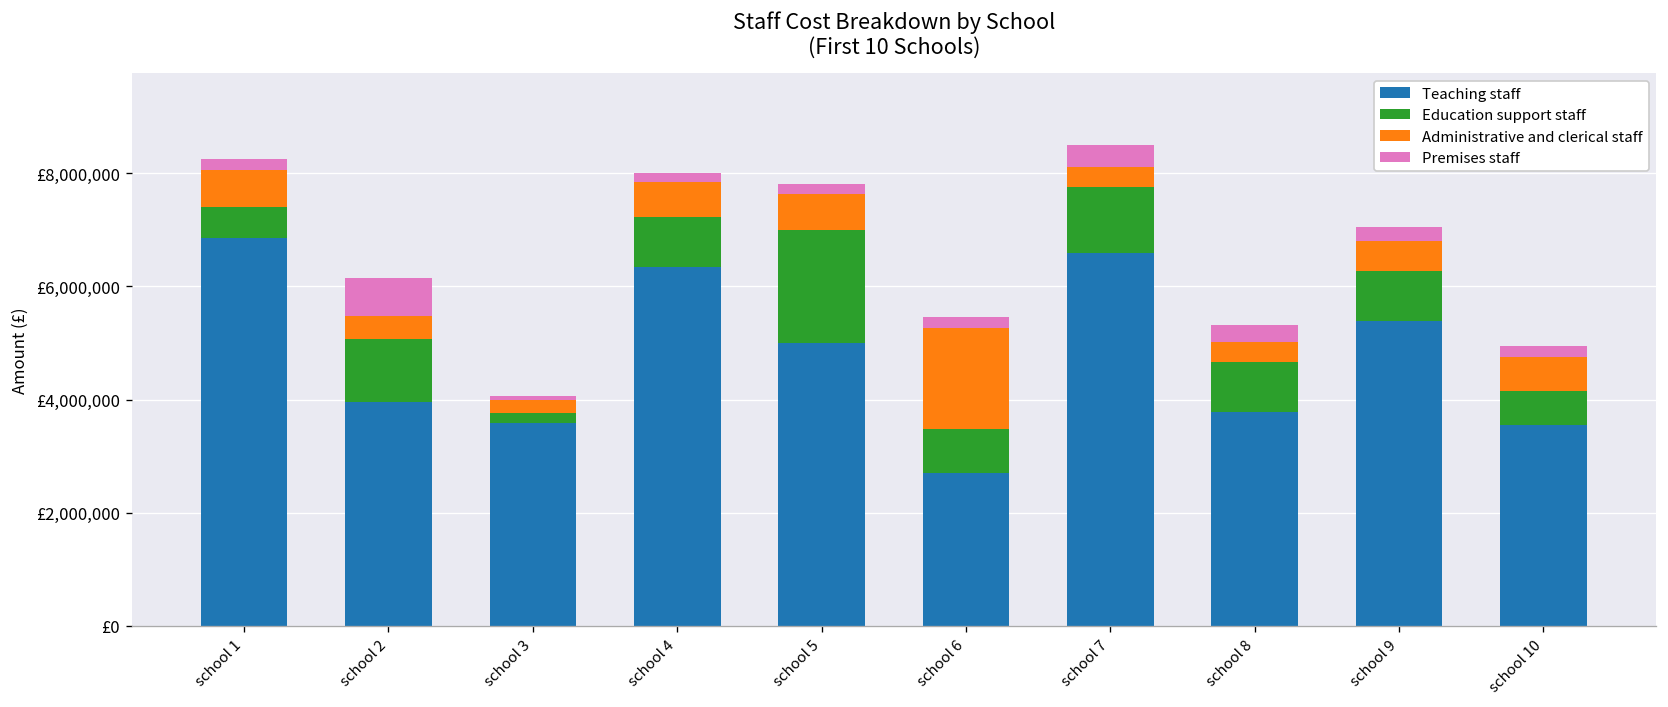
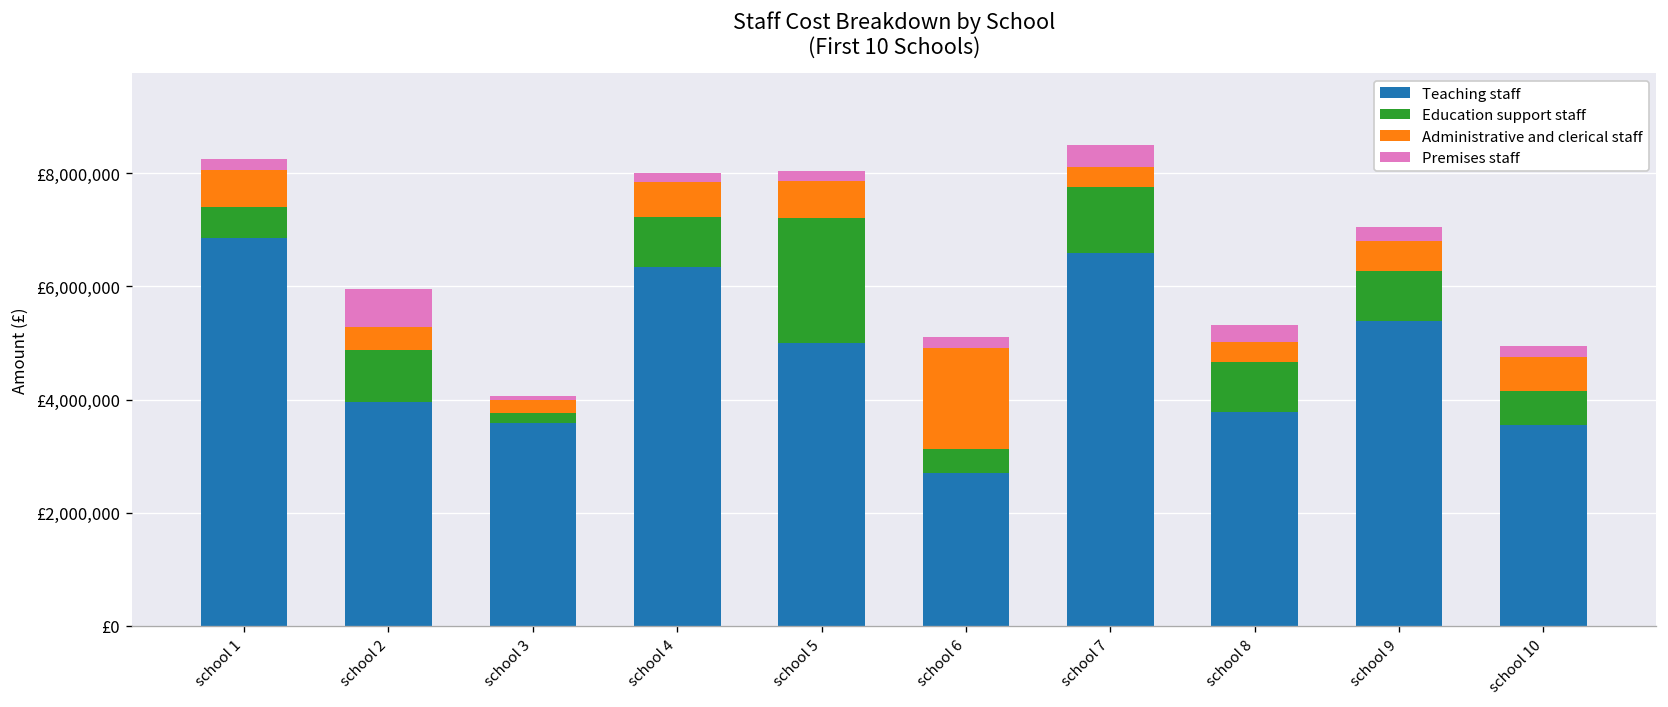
Education support staff, school 2: £1,100,000 -> £900,000
Education support staff, school 5: £2,000,000 -> £2,200,000
Education support staff, school 6: £800,000 -> £400,000
